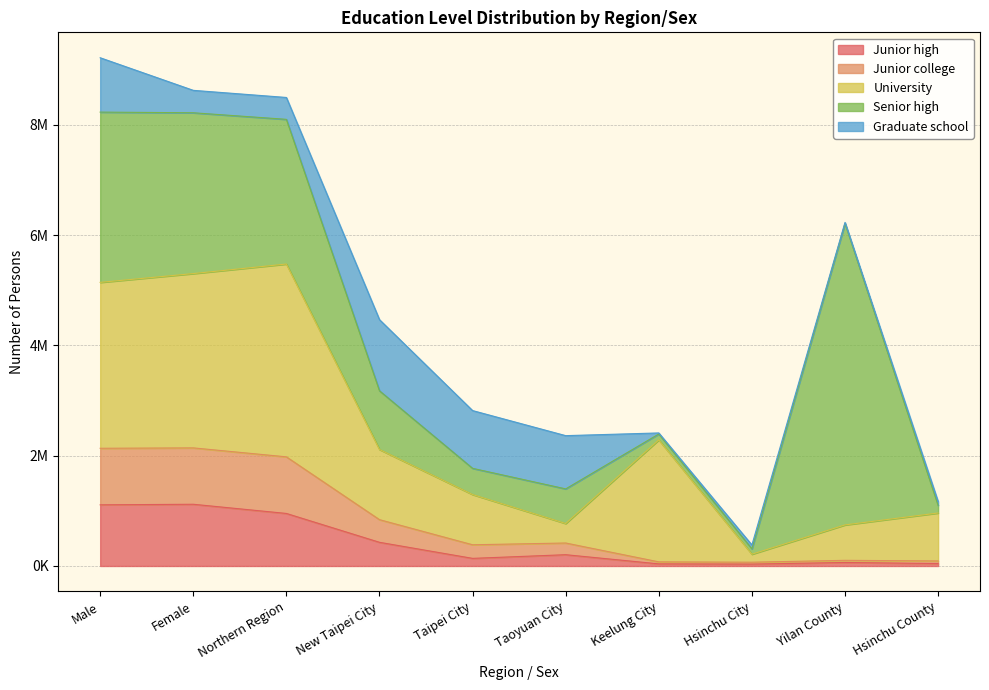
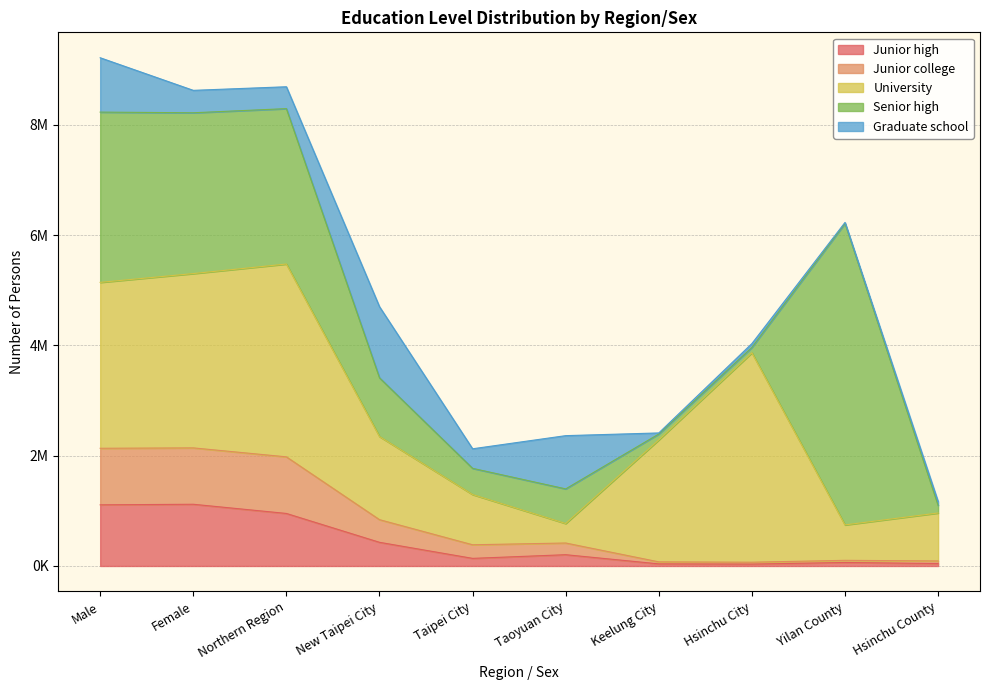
Senior high, Northern Region: 2600000 -> 2800000
University, New Taipei City: 1300000 -> 1500000
Graduate school, Taipei City: 1000000 -> 400000
University, Hsinchu City: 100000 -> 3800000
